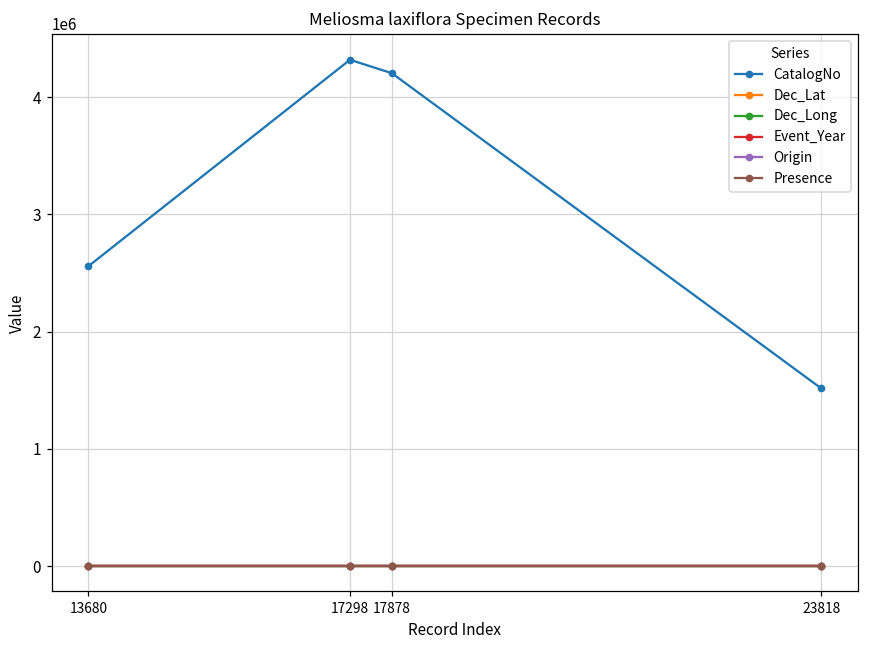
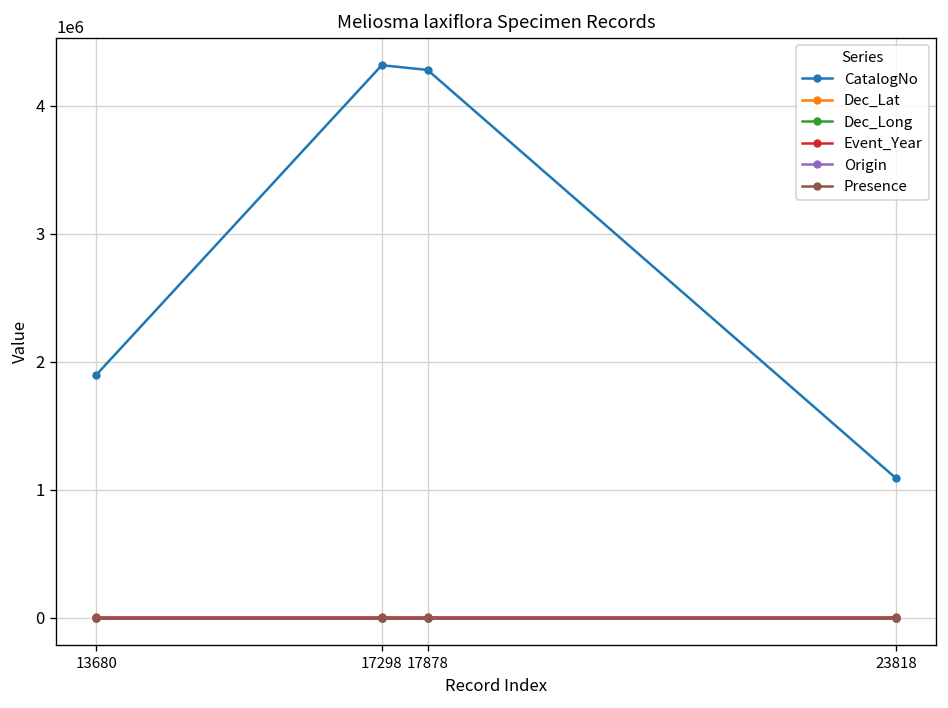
CatalogNo, 13680: 2560000 -> 1900000
CatalogNo, 17878: 4200000 -> 4280000
CatalogNo, 23818: 1520000 -> 1090000
